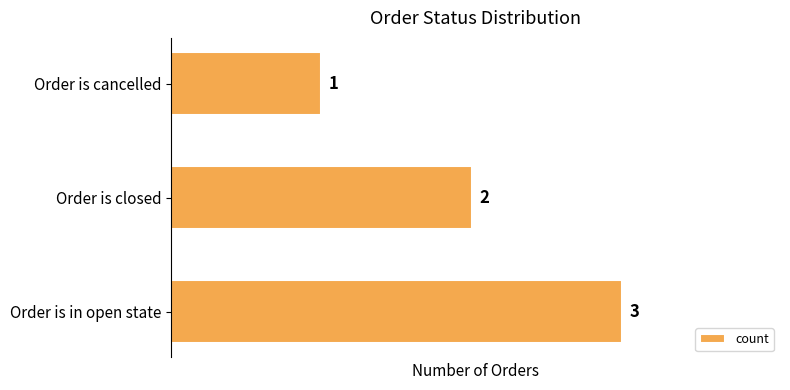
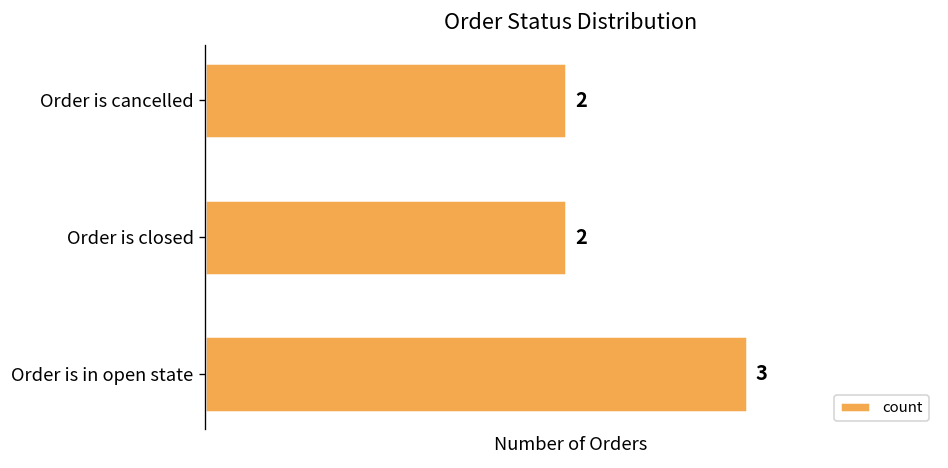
Order is cancelled: 1 -> 2
